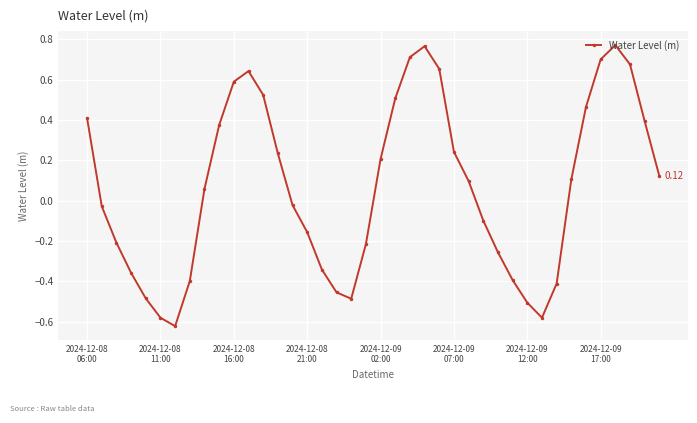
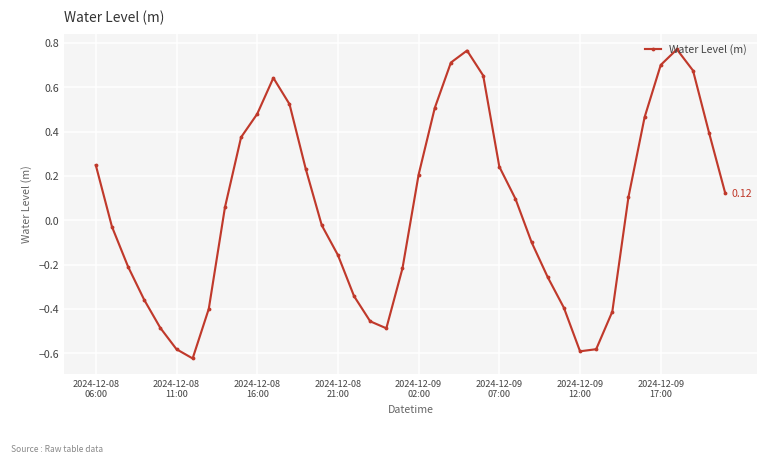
2024-12-08 06:00: 0.41 -> 0.25
2024-12-08 16:00: 0.59 -> 0.48
2024-12-09 12:00: -0.51 -> -0.59
